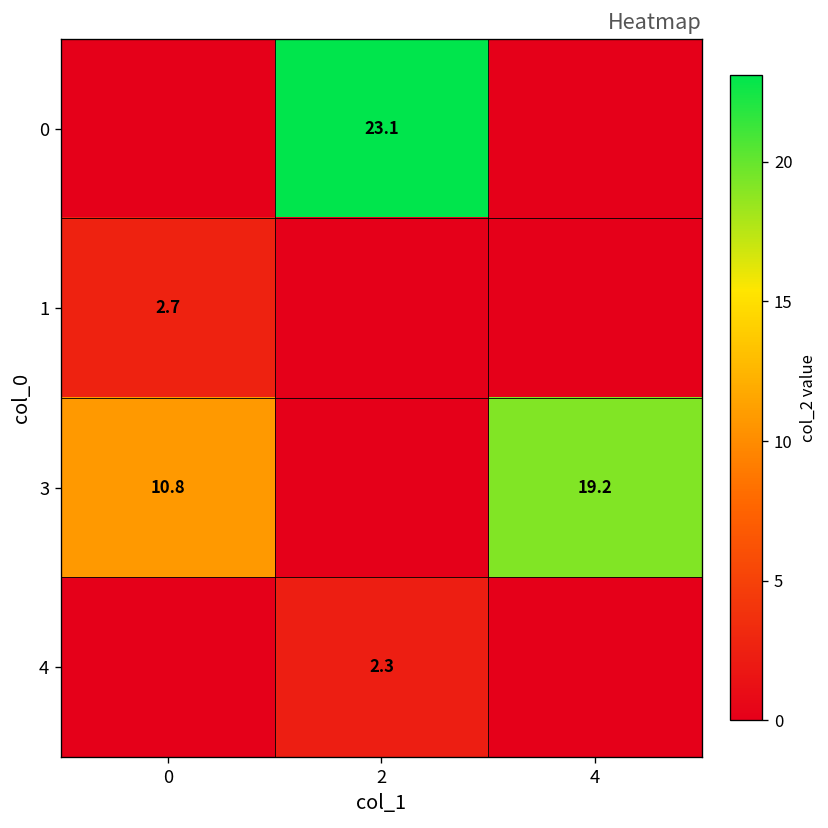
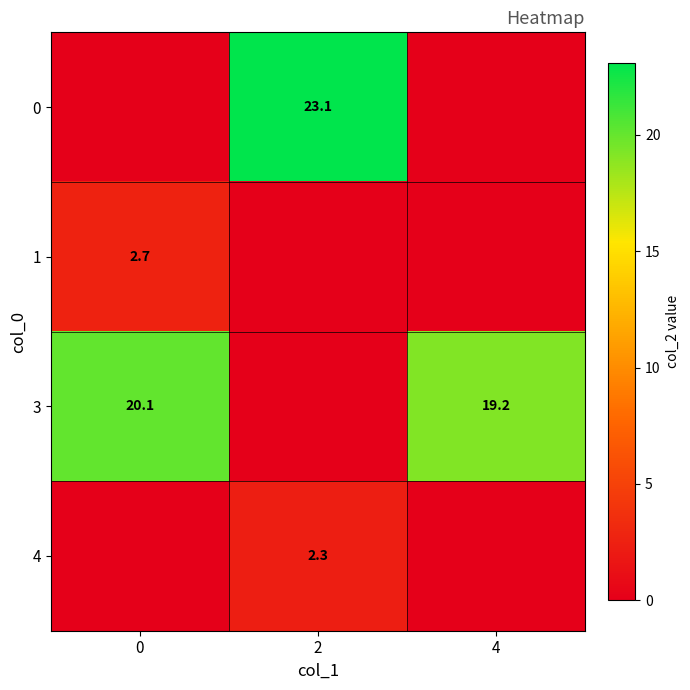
3, 0: 10.8 -> 20.1
